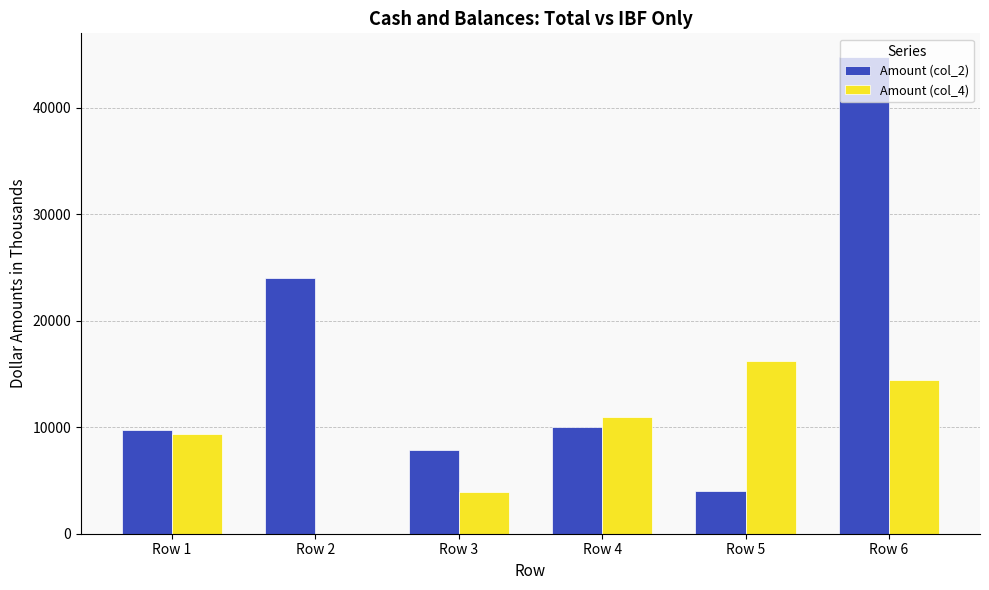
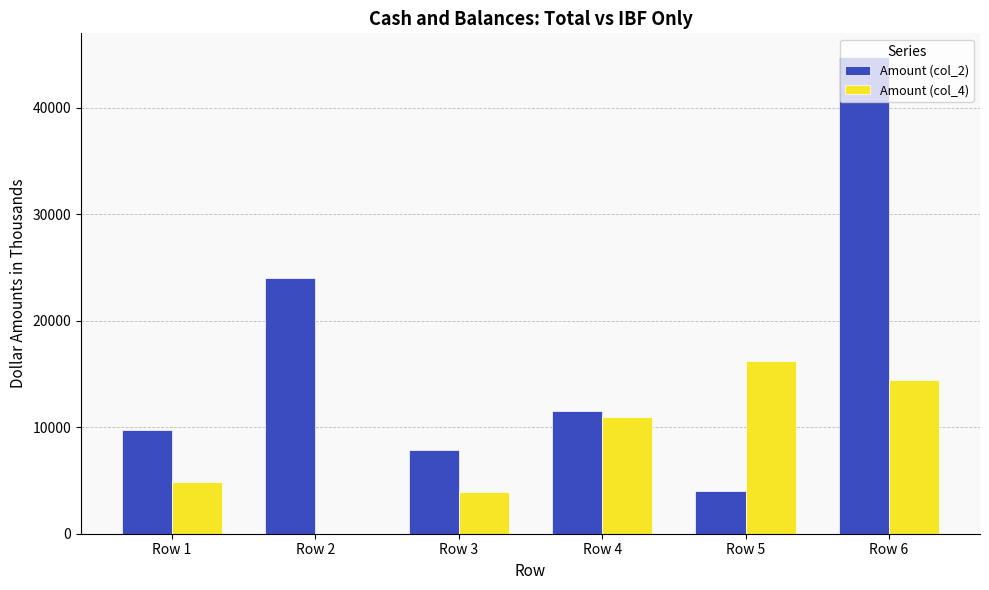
Amount (col_4), Row 1: 9400 -> 4800
Amount (col_2), Row 4: 10100 -> 11500
